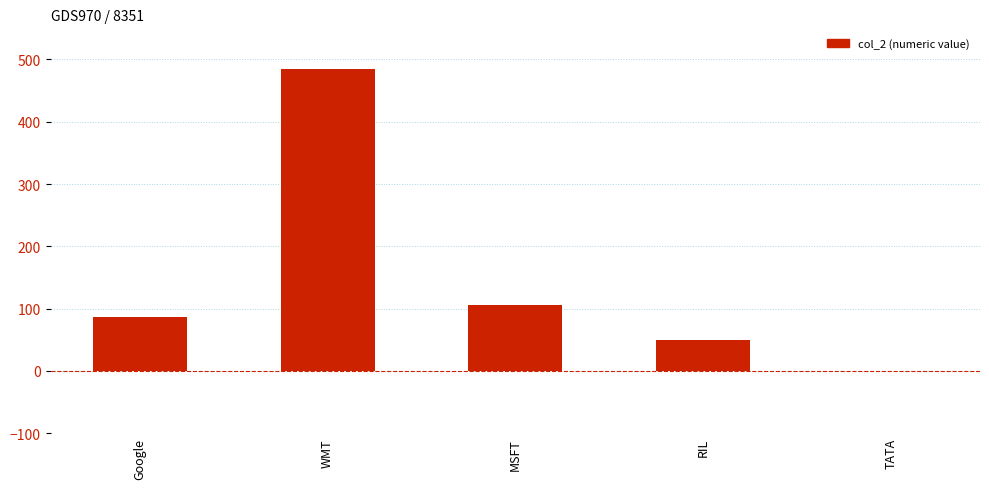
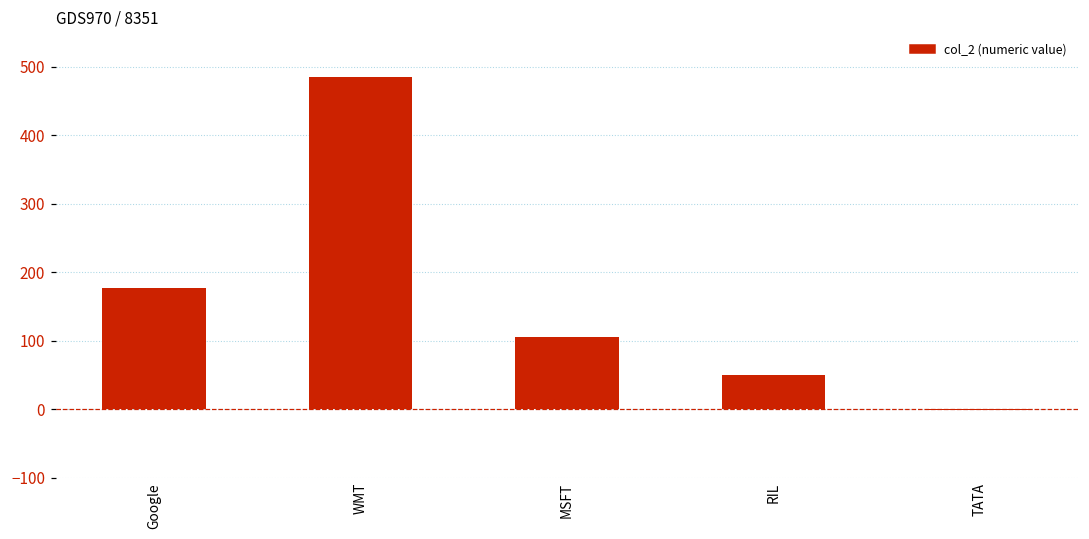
Google: 90 -> 180
